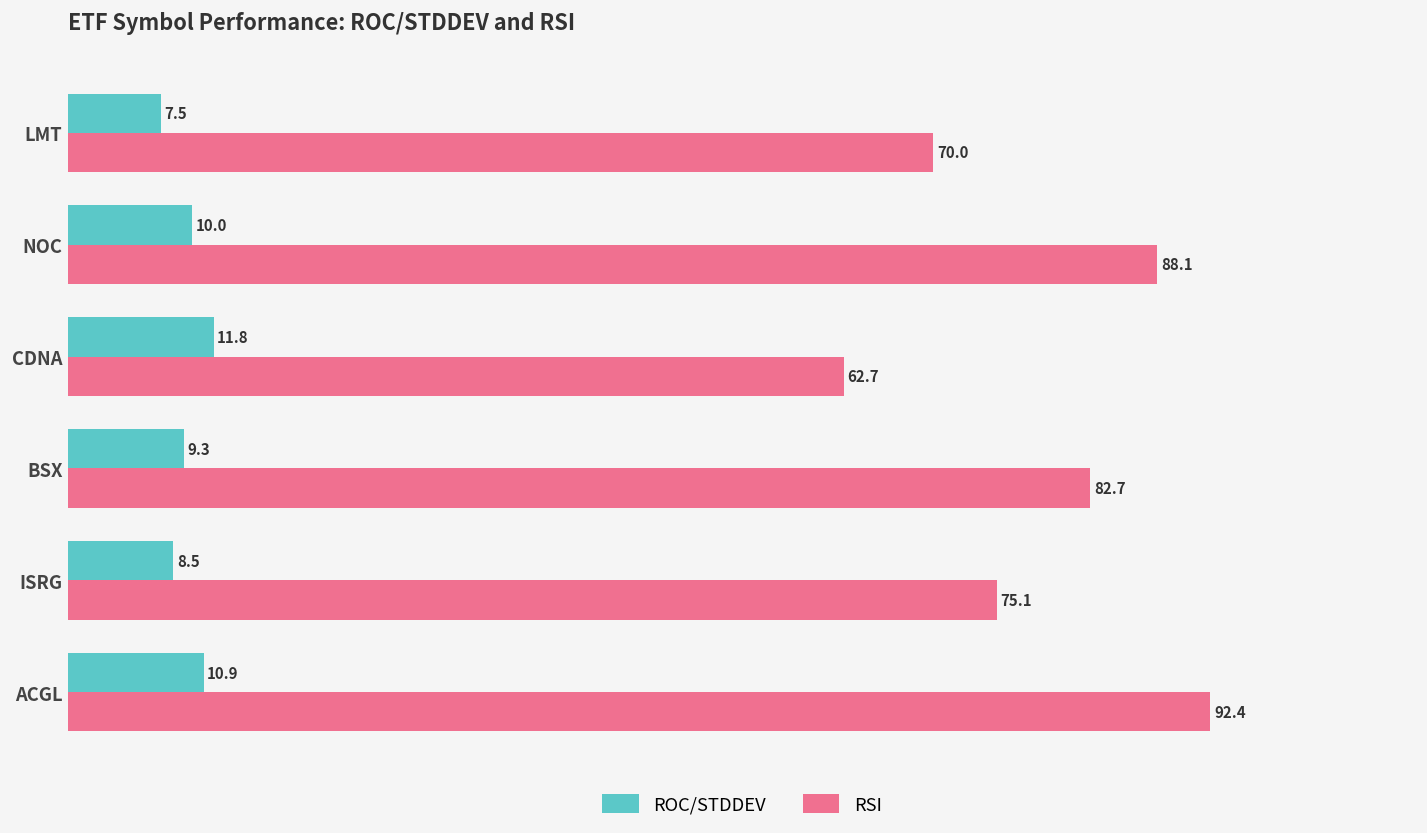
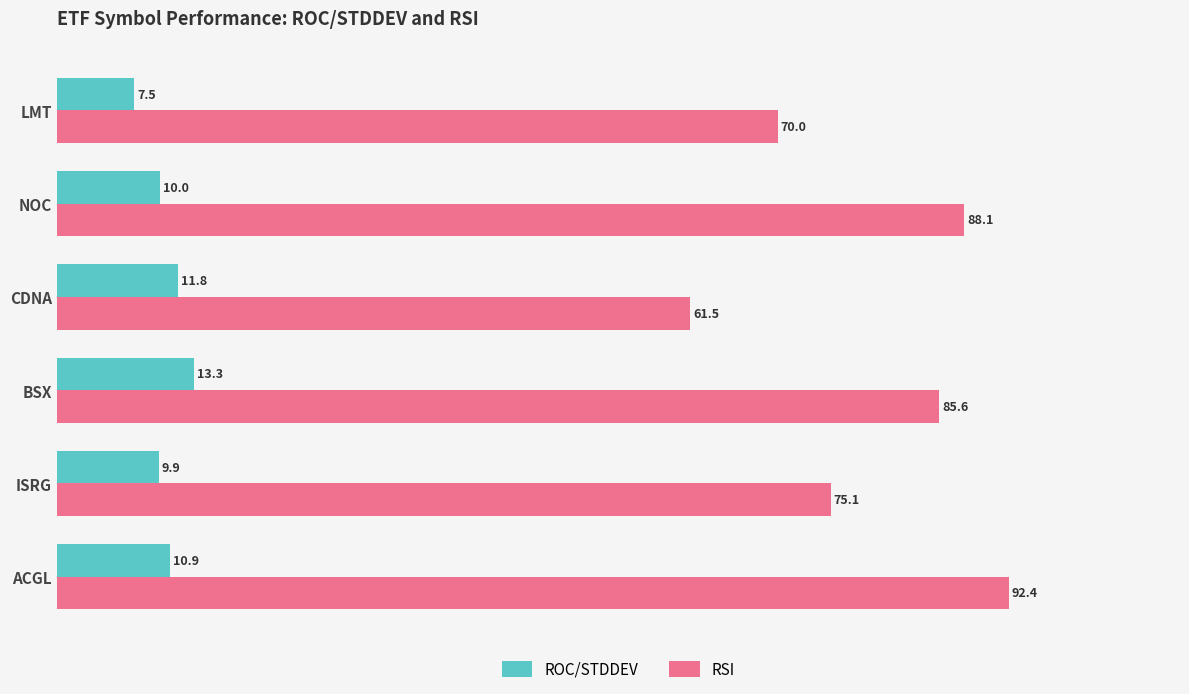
RSI, CDNA: 62.7 -> 61.5
ROC/STDDEV, BSX: 9.3 -> 13.3
RSI, BSX: 82.7 -> 85.6
ROC/STDDEV, ISRG: 8.5 -> 9.9
